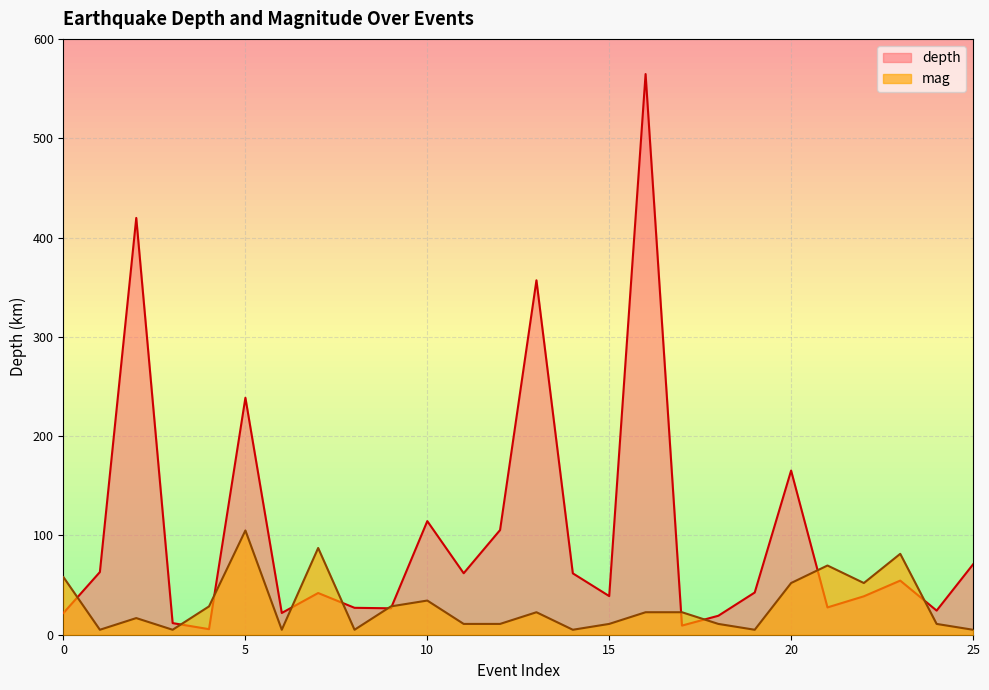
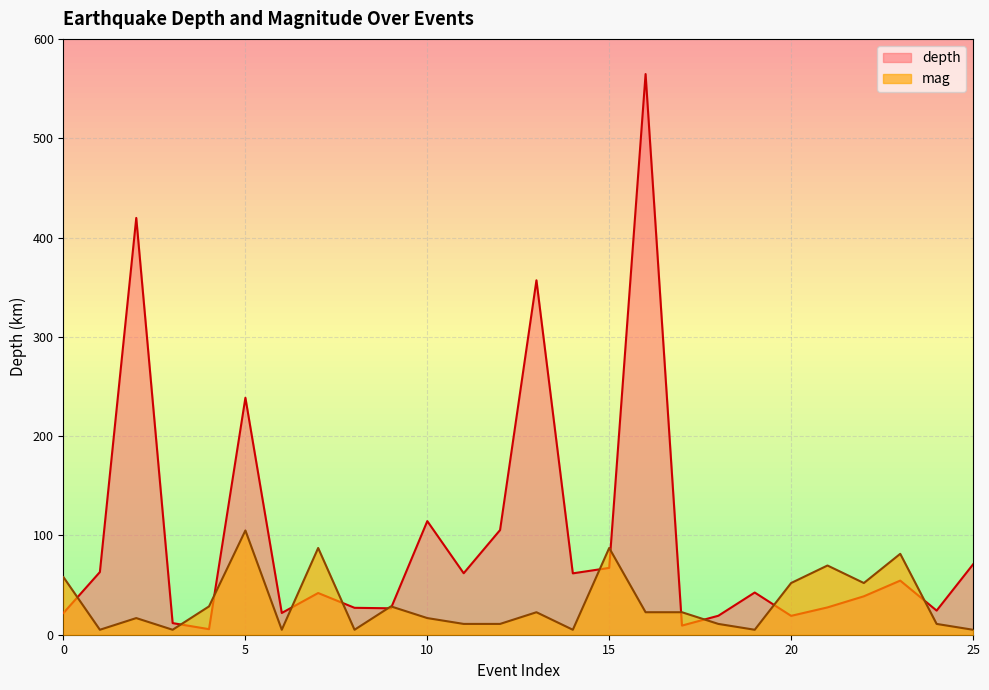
mag, 10: 30 -> 20
depth, 15: 40 -> 70
mag, 15: 10 -> 90
depth, 20: 170 -> 20
